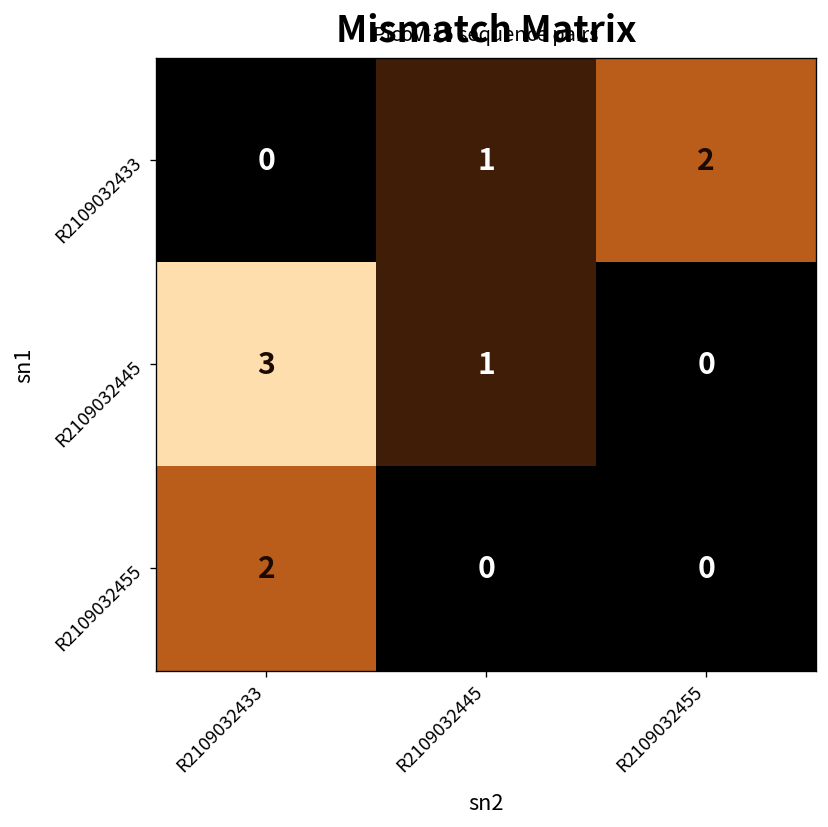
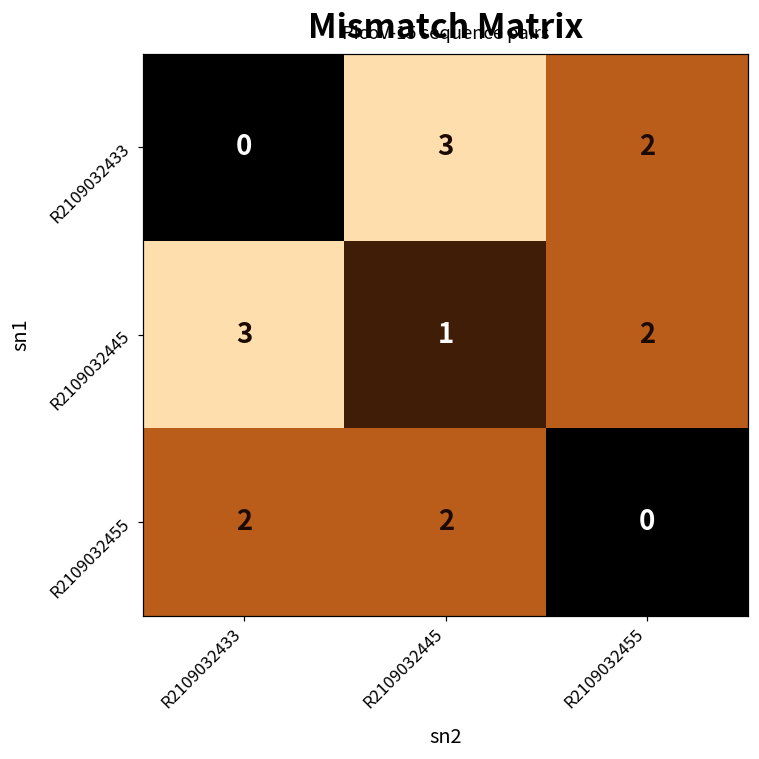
R2109032433, R2109032445: 1 -> 3
R2109032445, R2109032455: 0 -> 2
R2109032455, R2109032445: 0 -> 2
